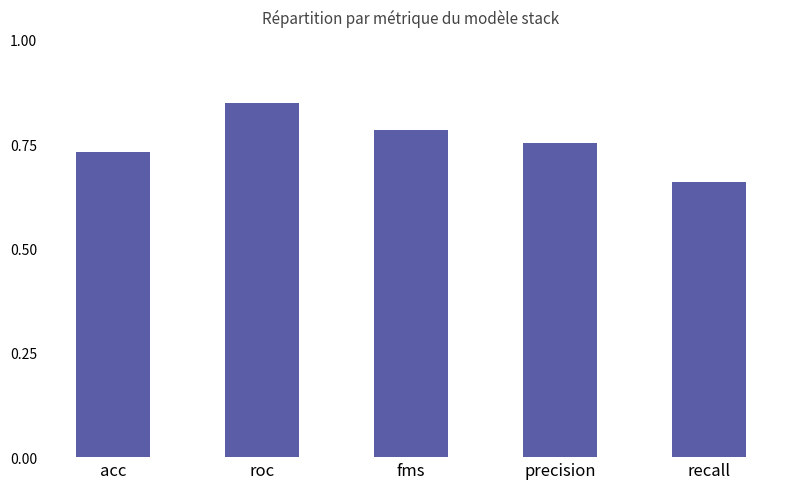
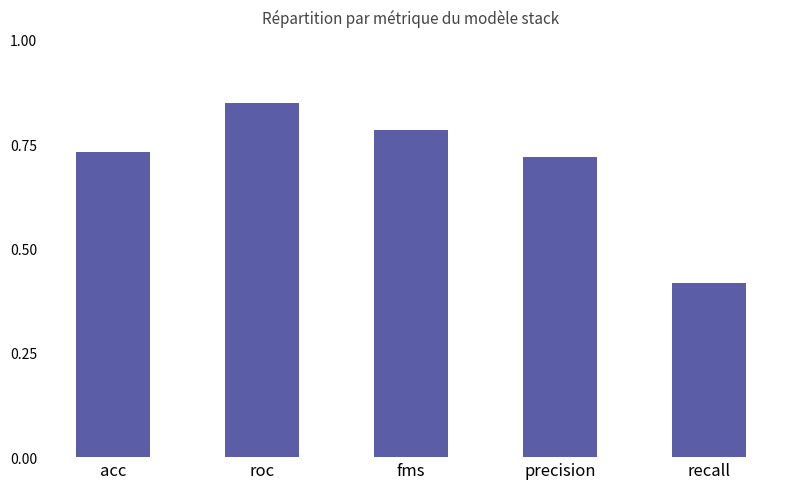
precision: 0.75 -> 0.72
recall: 0.66 -> 0.42
